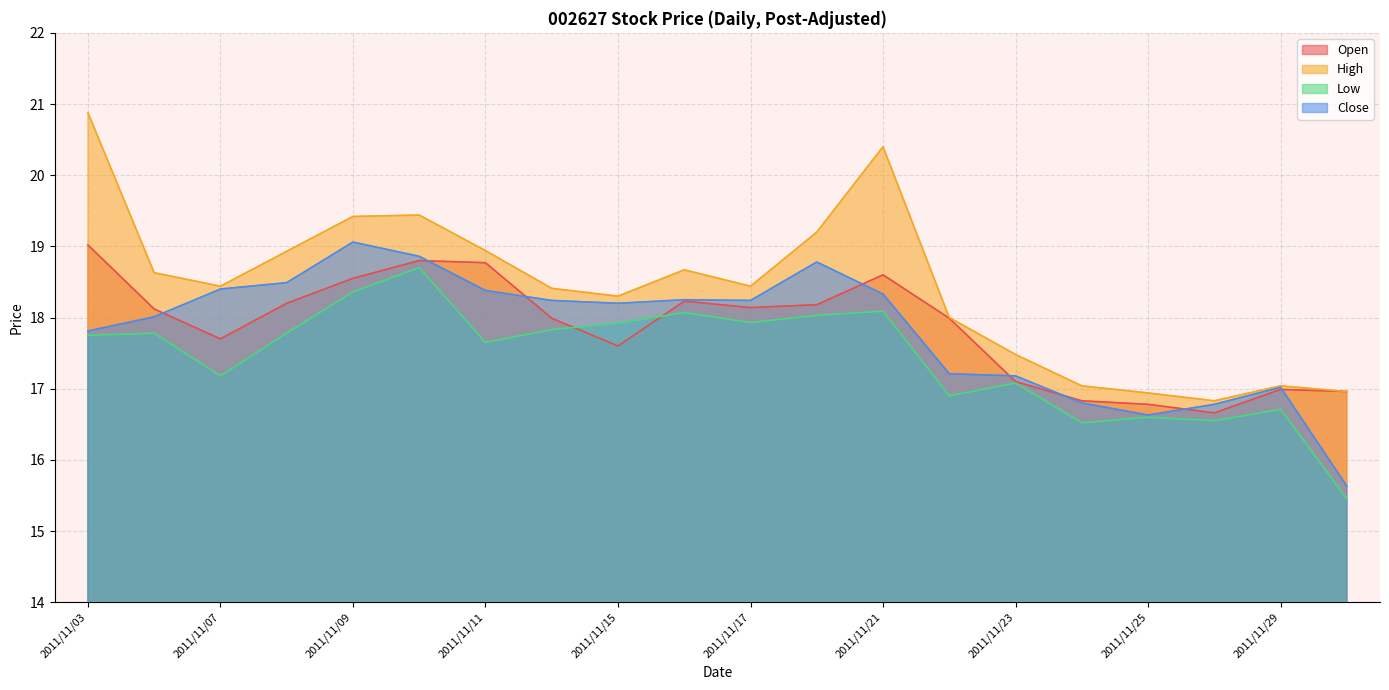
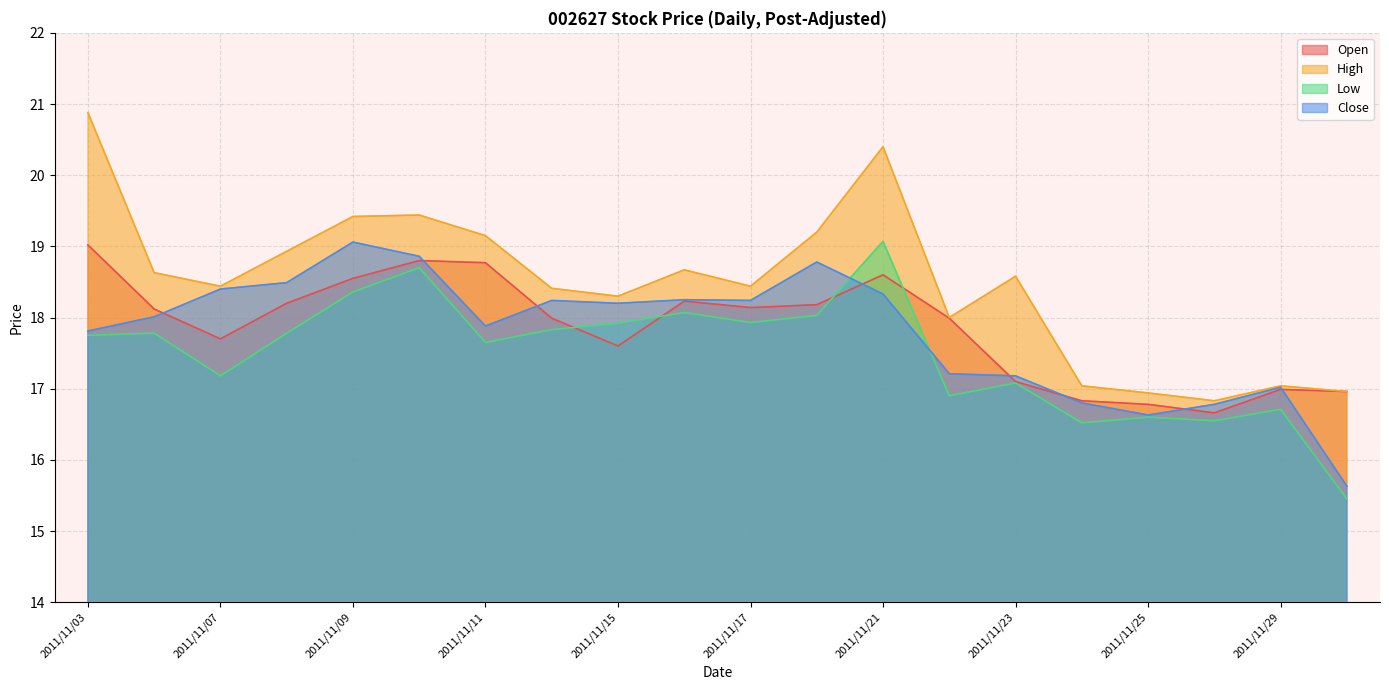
High, 2011/11/11: 18.9 -> 19.2
Close, 2011/11/11: 18.4 -> 17.9
Low, 2011/11/21: 18.1 -> 19.1
High, 2011/11/23: 17.5 -> 18.6
